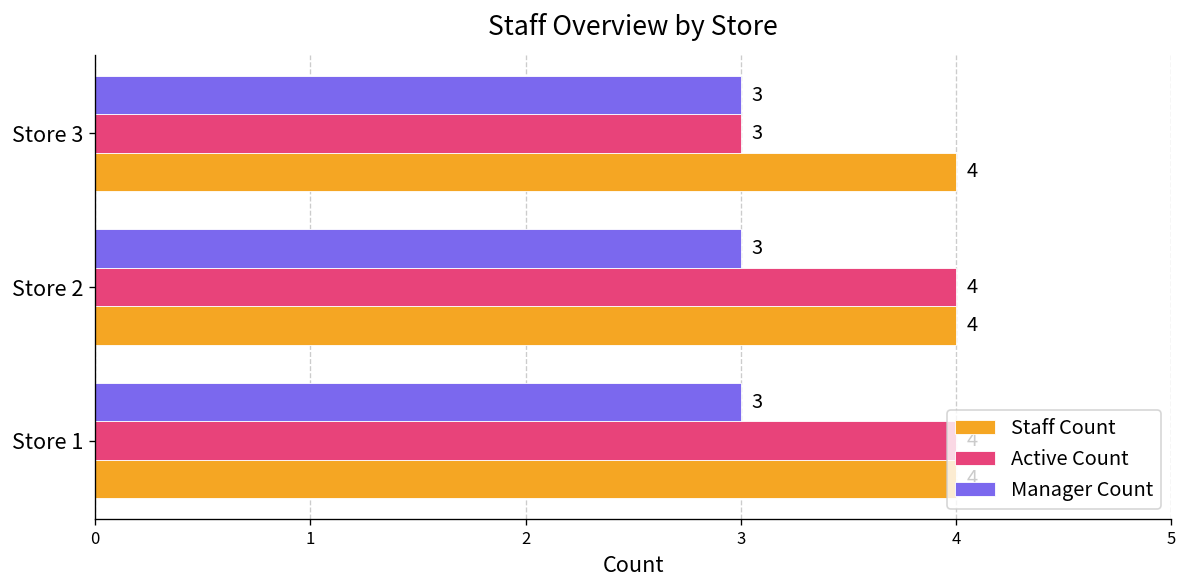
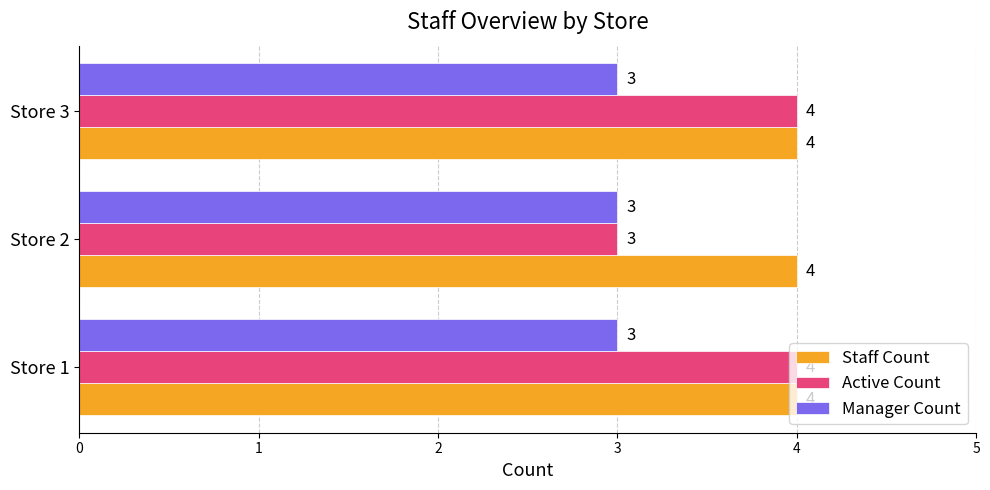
Active Count, Store 3: 3 -> 4
Active Count, Store 2: 4 -> 3
